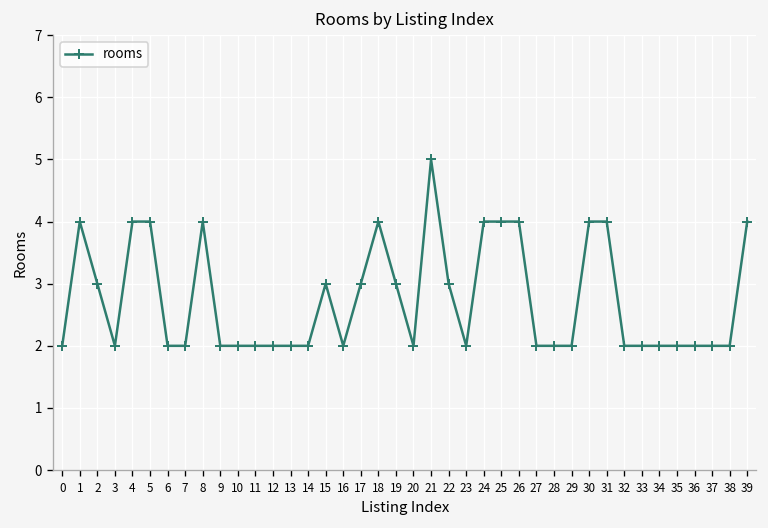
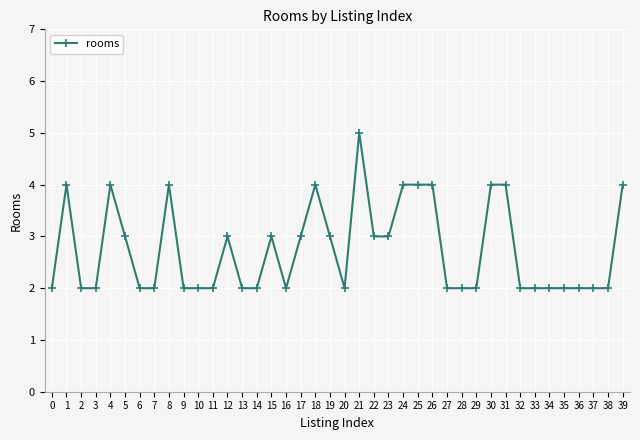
2: 3 -> 2
5: 4 -> 3
12: 2 -> 3
23: 2 -> 3
